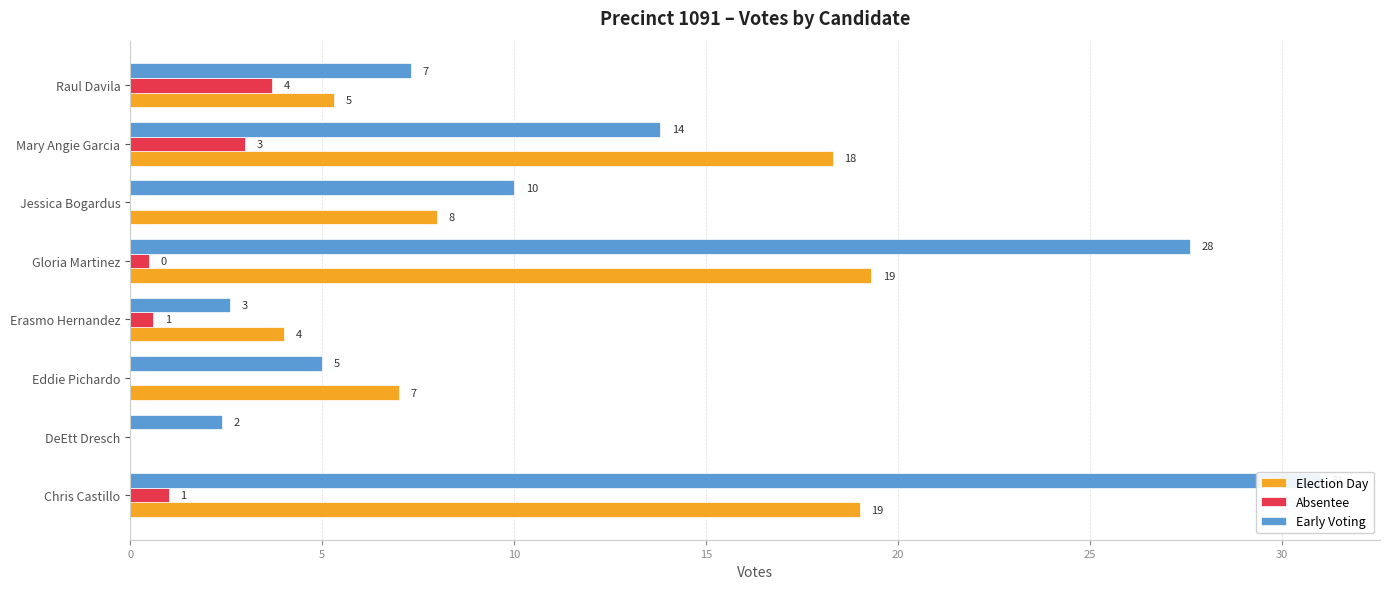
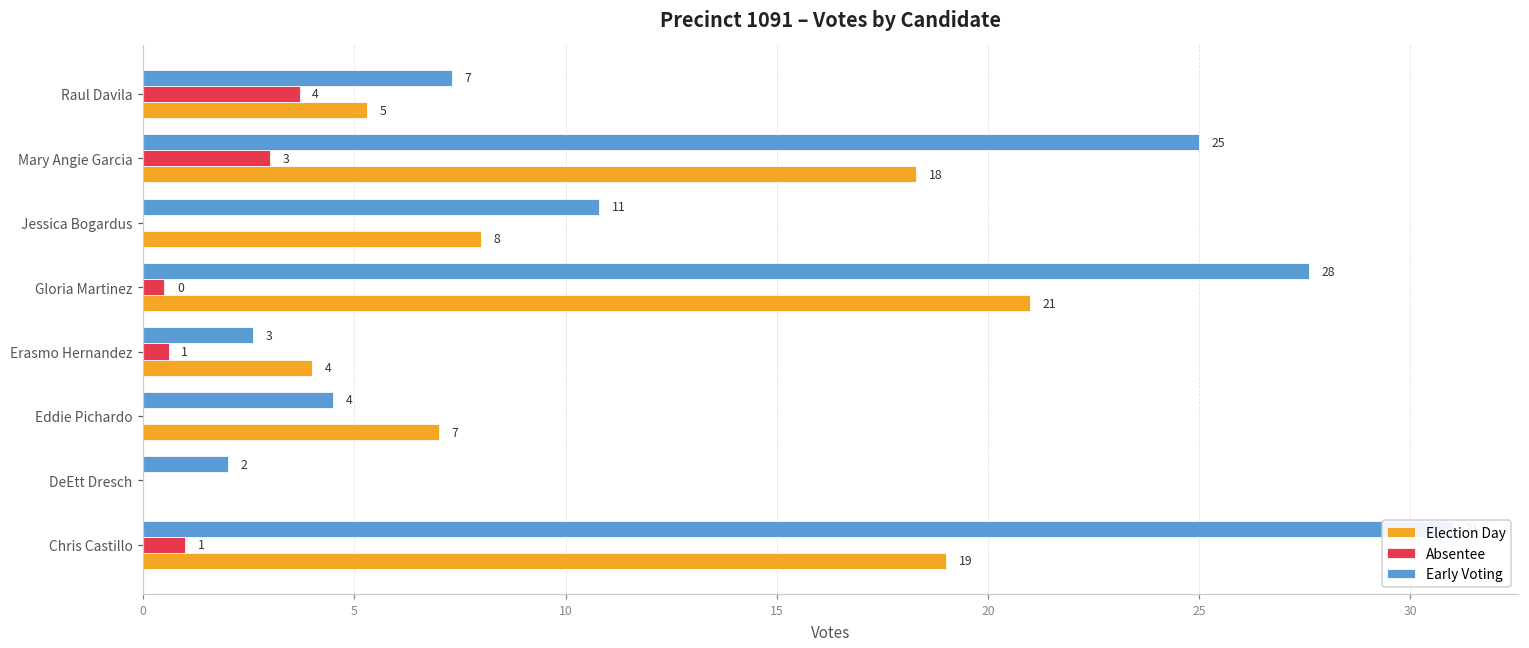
Early Voting, Mary Angie Garcia: 14 -> 25
Early Voting, Jessica Bogardus: 10 -> 11
Election Day, Gloria Martinez: 19 -> 21
Early Voting, Eddie Pichardo: 5 -> 4
Early Voting, DeEtt Dresch: 2.4 -> 2.0
